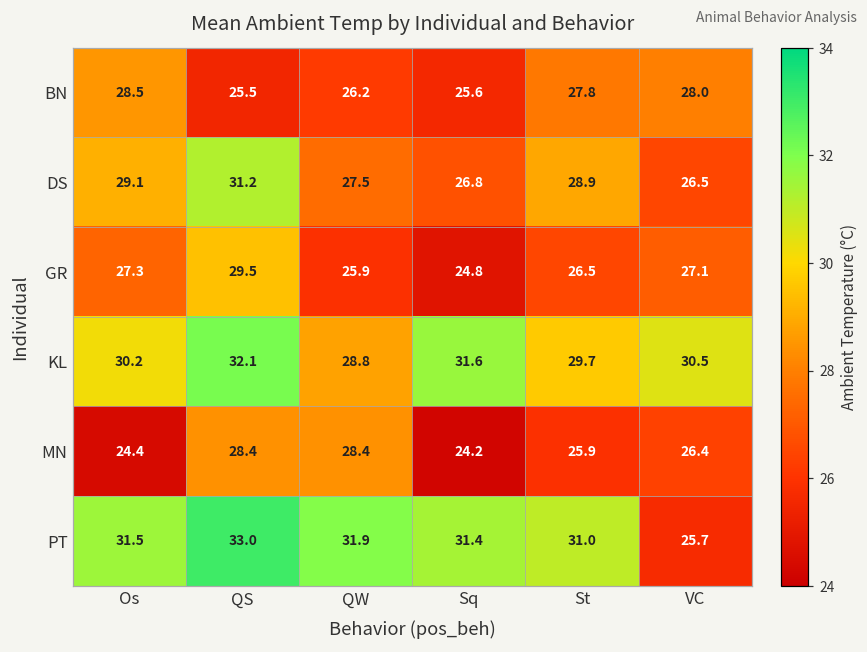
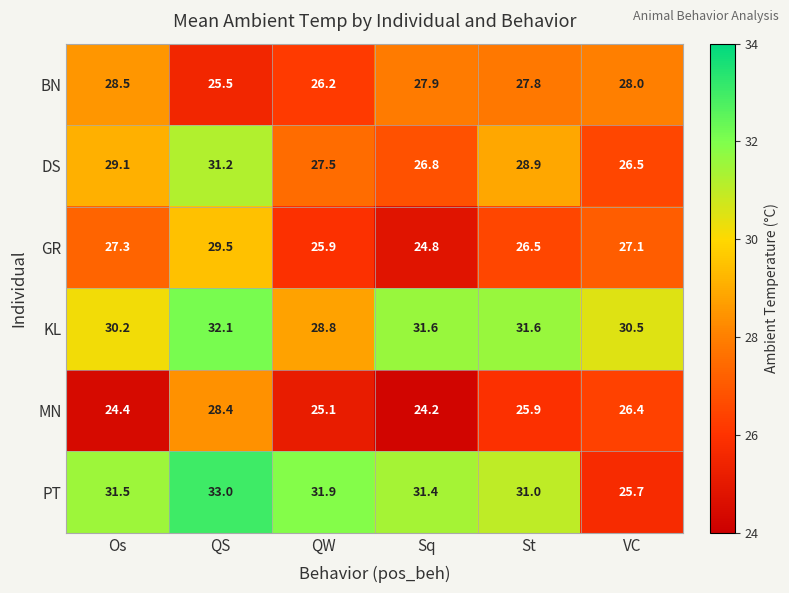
BN, Sq: 25.6 -> 27.9
KL, St: 29.7 -> 31.6
MN, QW: 28.4 -> 25.1
